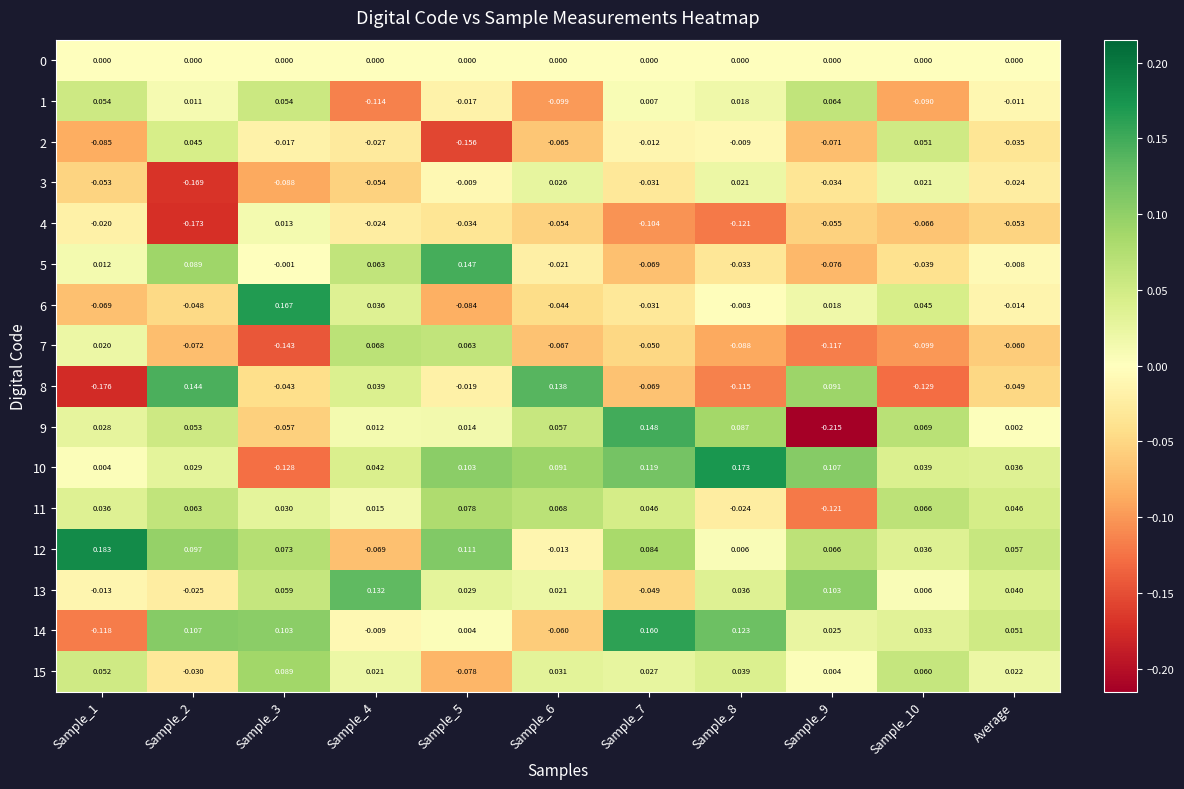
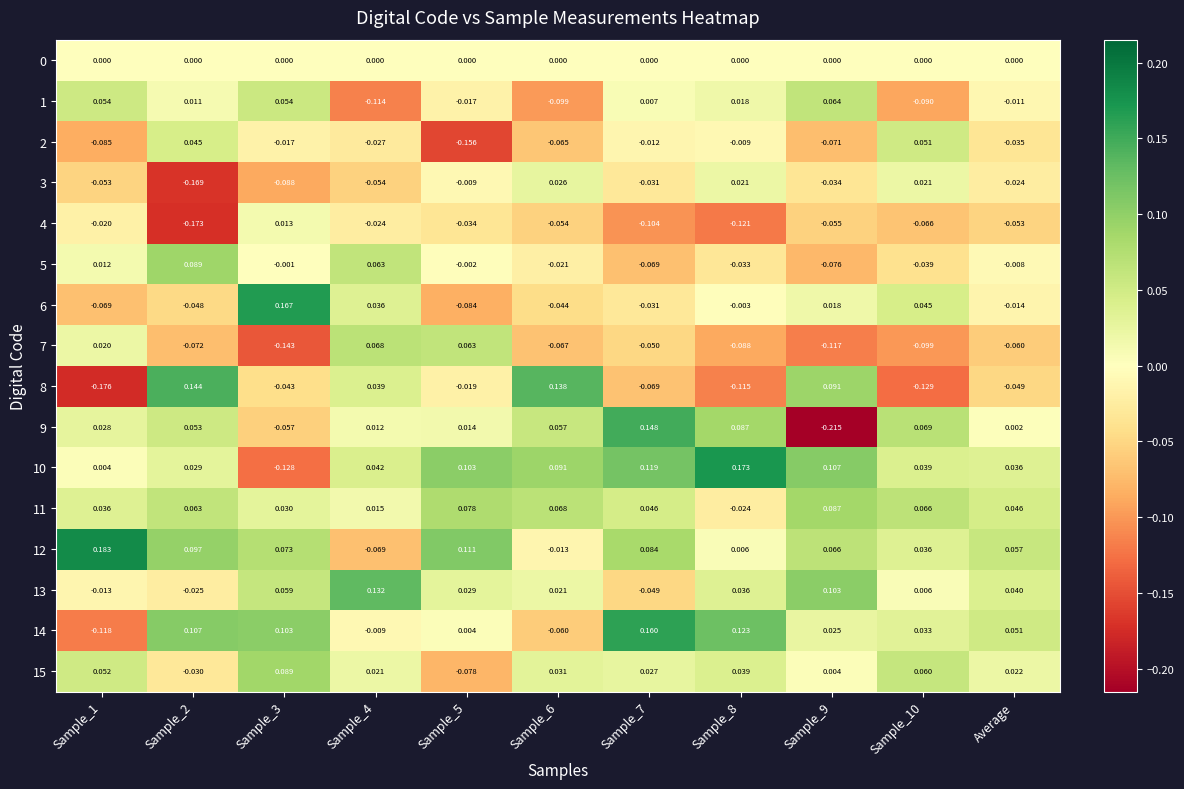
5, Sample_5: 0.147 -> -0.002
11, Sample_9: -0.121 -> 0.087
